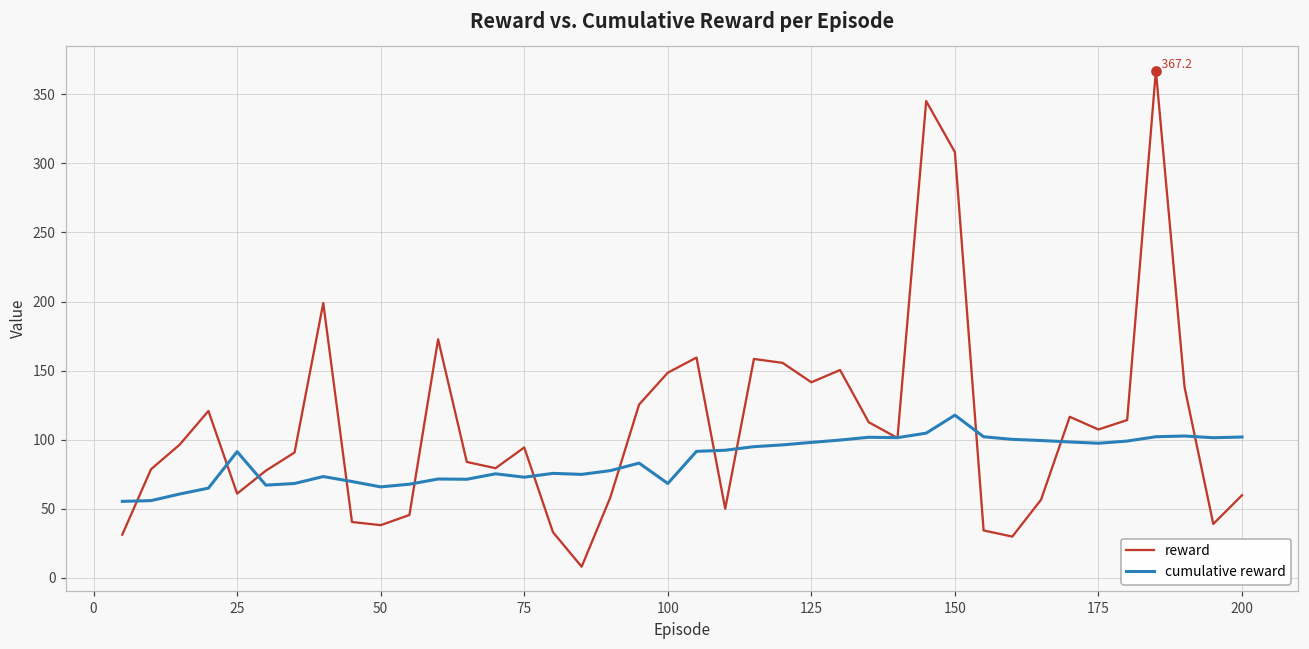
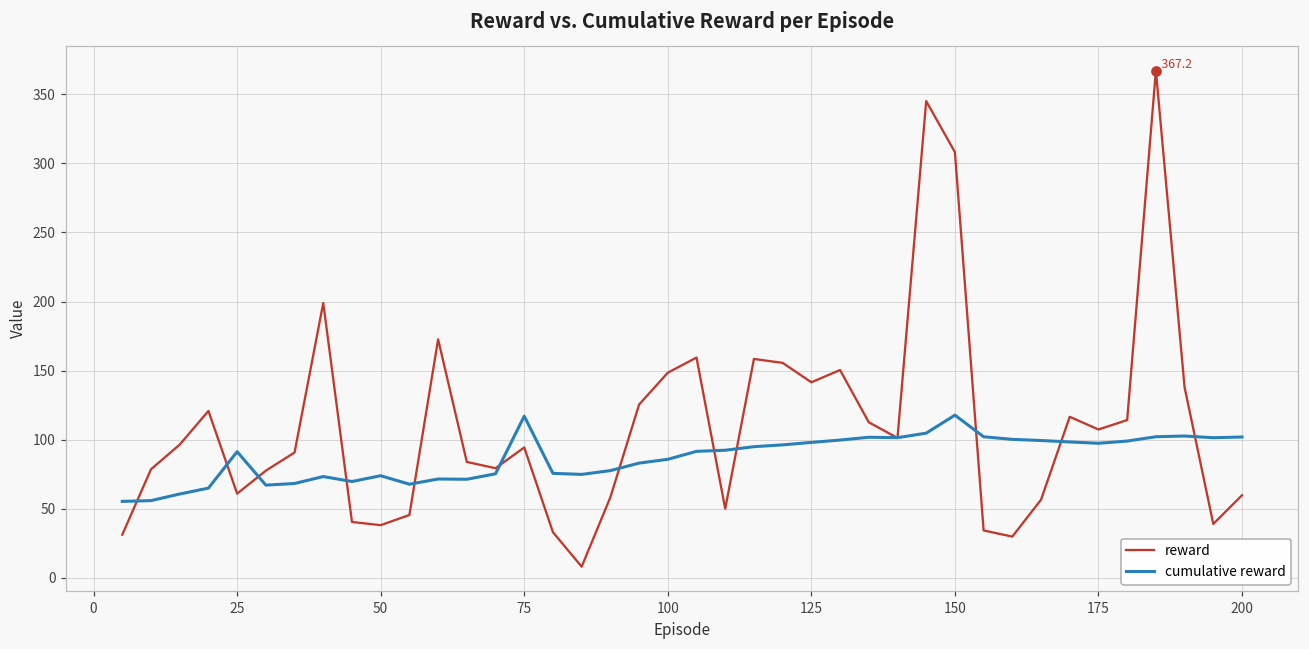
cumulative reward, 50: 66 -> 74
cumulative reward, 75: 73 -> 117
cumulative reward, 100: 68 -> 86
